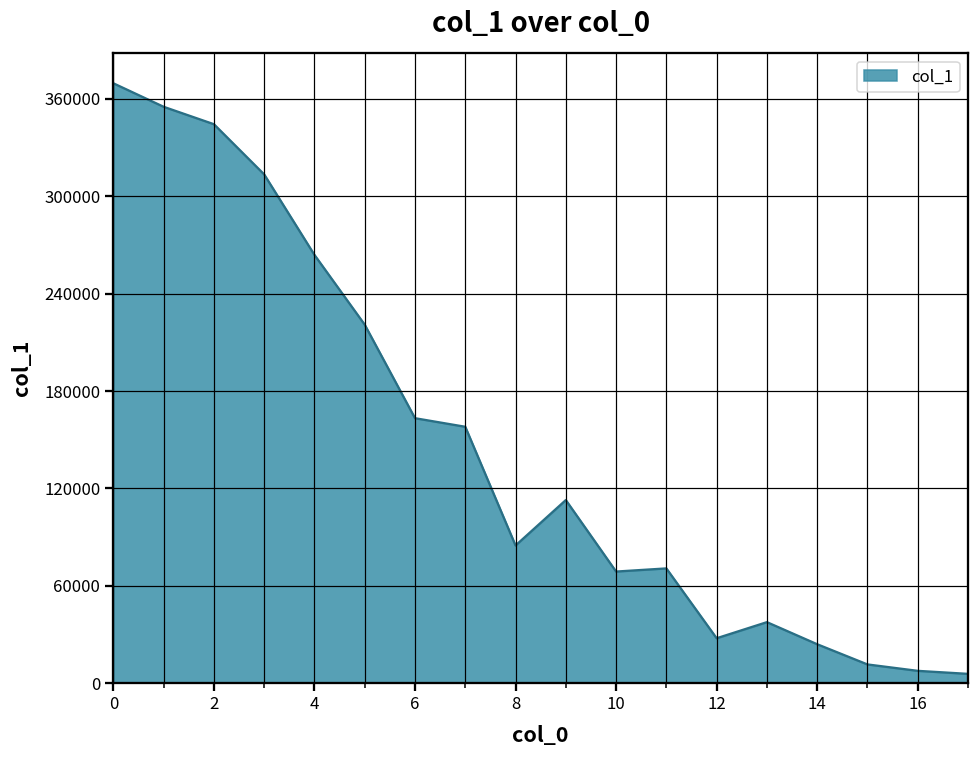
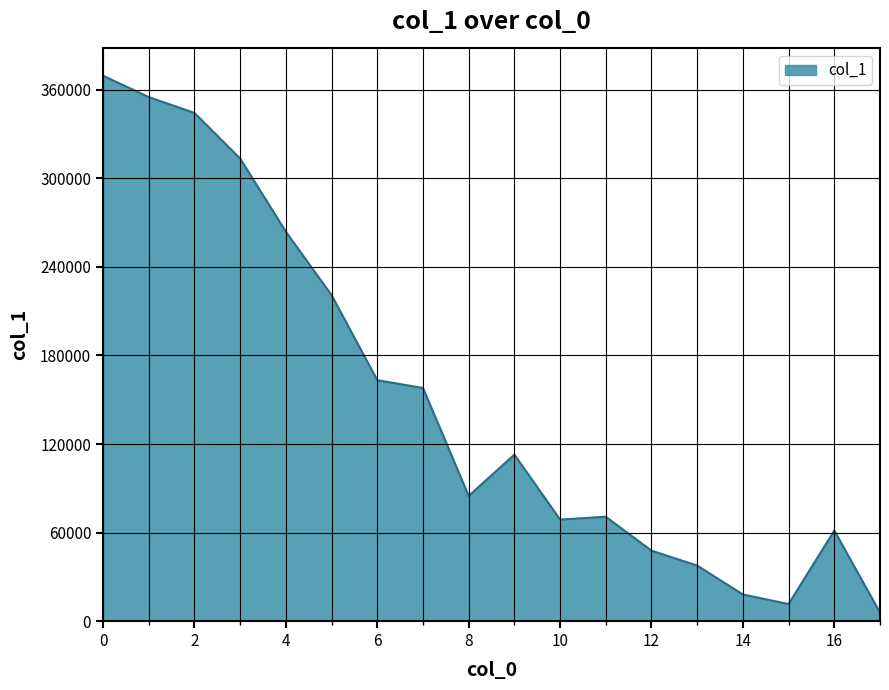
12: 28000 -> 48000
14: 24000 -> 18000
16: 8000 -> 61000
